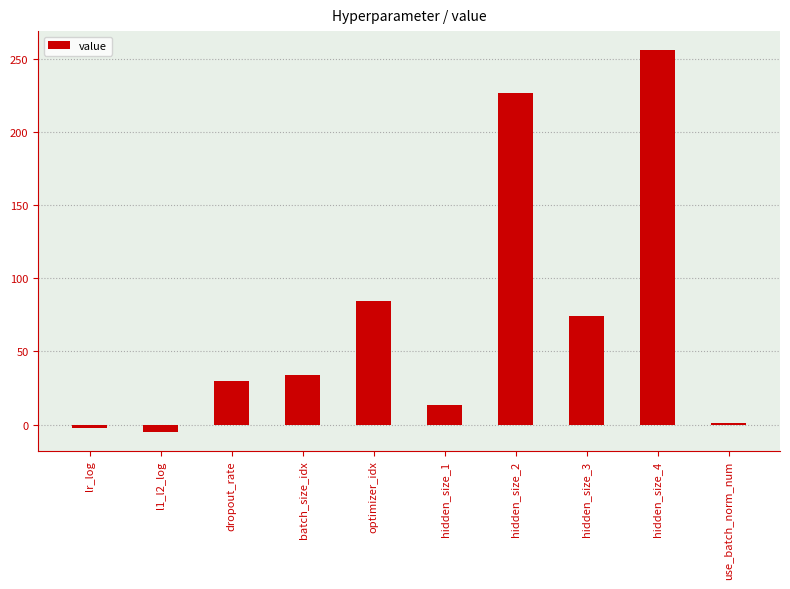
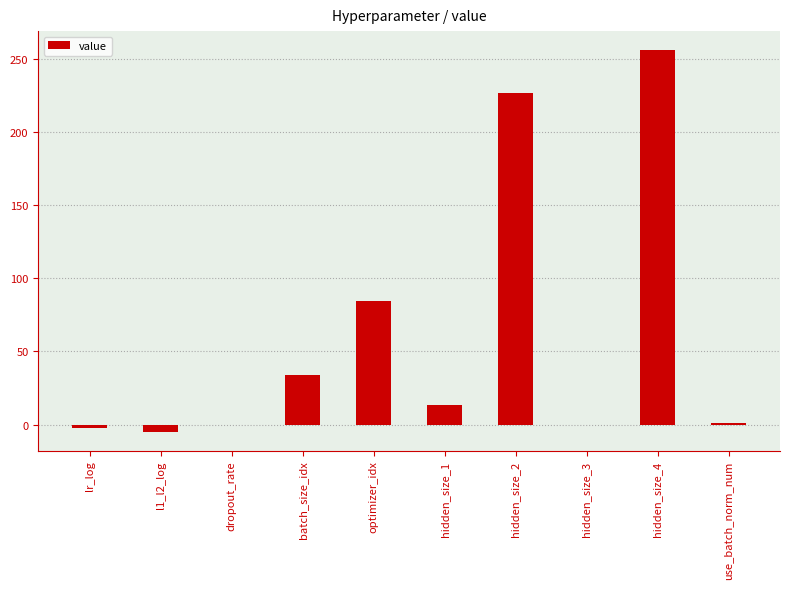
dropout_rate: 30 -> 0
hidden_size_3: 74 -> 0
